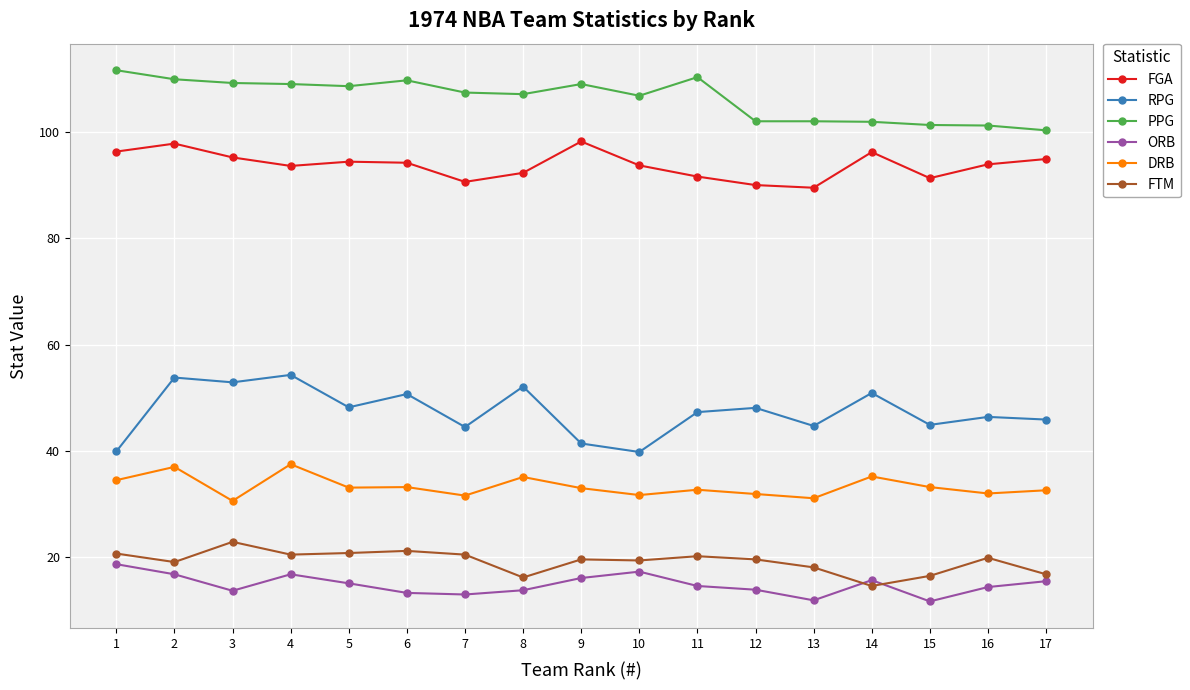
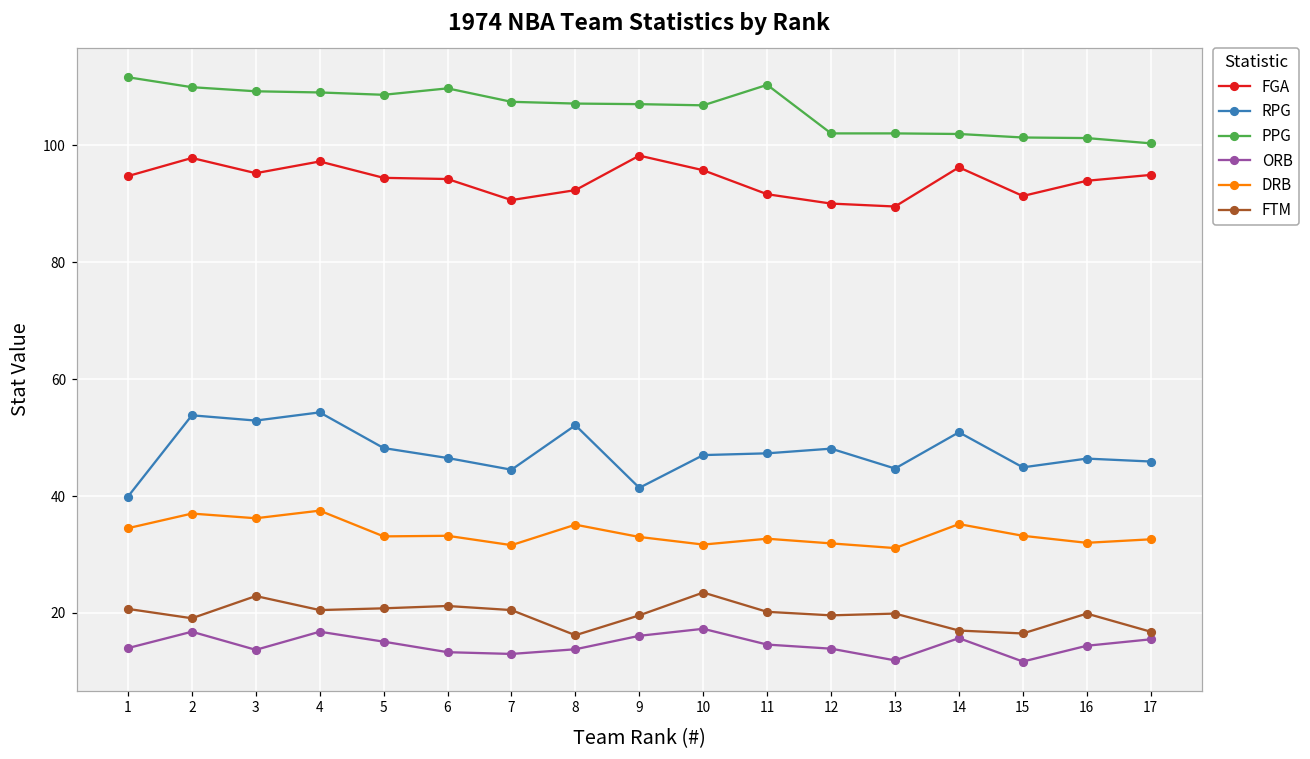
FGA, 1: 96 -> 95
ORB, 1: 19 -> 14
DRB, 3: 31 -> 36
FGA, 4: 94 -> 97
RPG, 6: 51 -> 47
PPG, 9: 109 -> 107
FGA, 10: 94 -> 96
RPG, 10: 40 -> 47
FTM, 10: 19 -> 24
FTM, 13: 18 -> 20
FTM, 14: 15 -> 17
